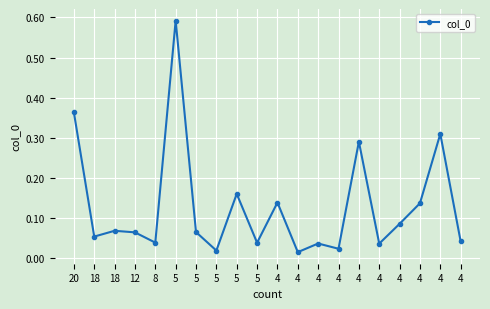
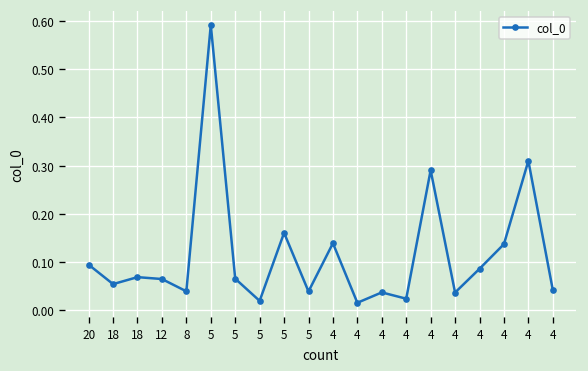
20: 0.36 -> 0.09
